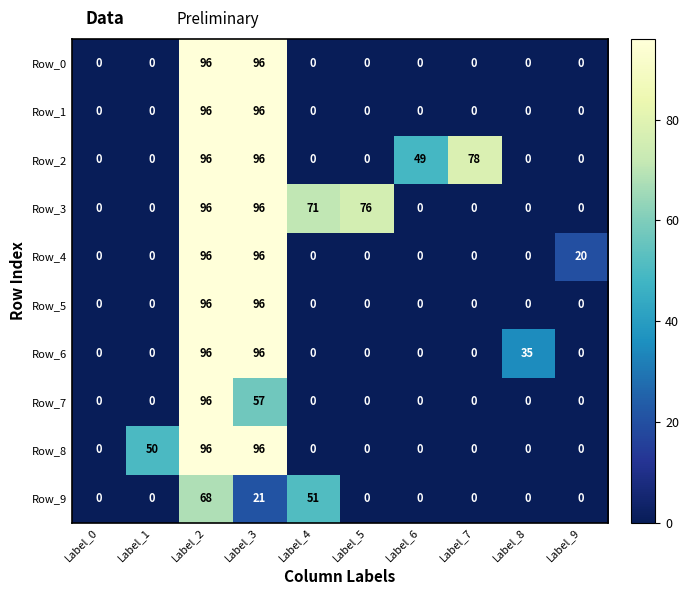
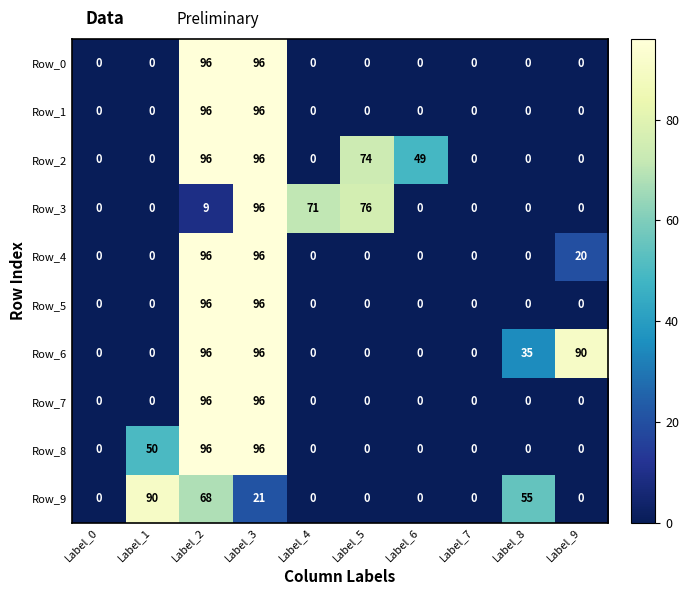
Row_2, Label_5: 0 -> 74
Row_2, Label_7: 78 -> 0
Row_3, Label_2: 96 -> 9
Row_6, Label_9: 0 -> 90
Row_7, Label_3: 57 -> 96
Row_9, Label_1: 0 -> 90
Row_9, Label_4: 51 -> 0
Row_9, Label_8: 0 -> 55
